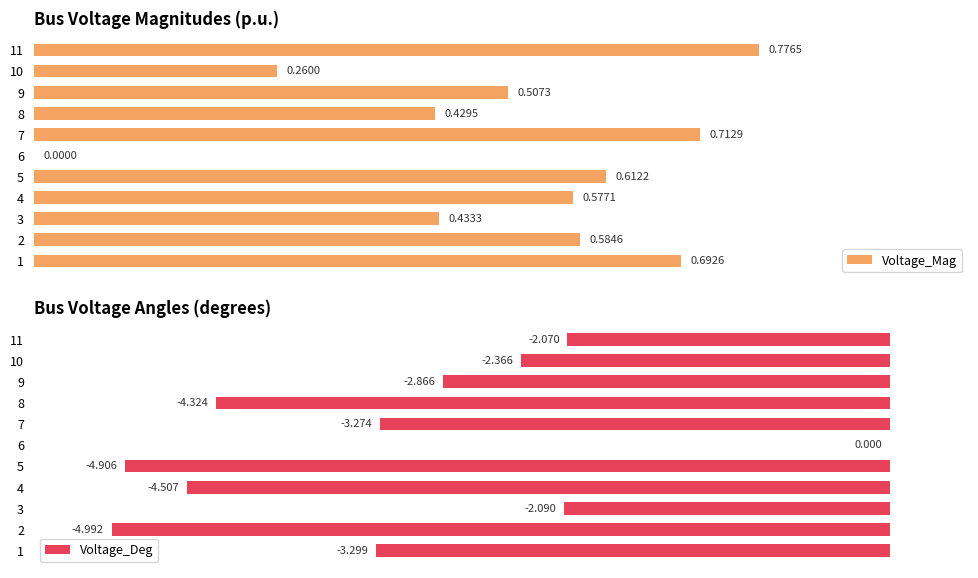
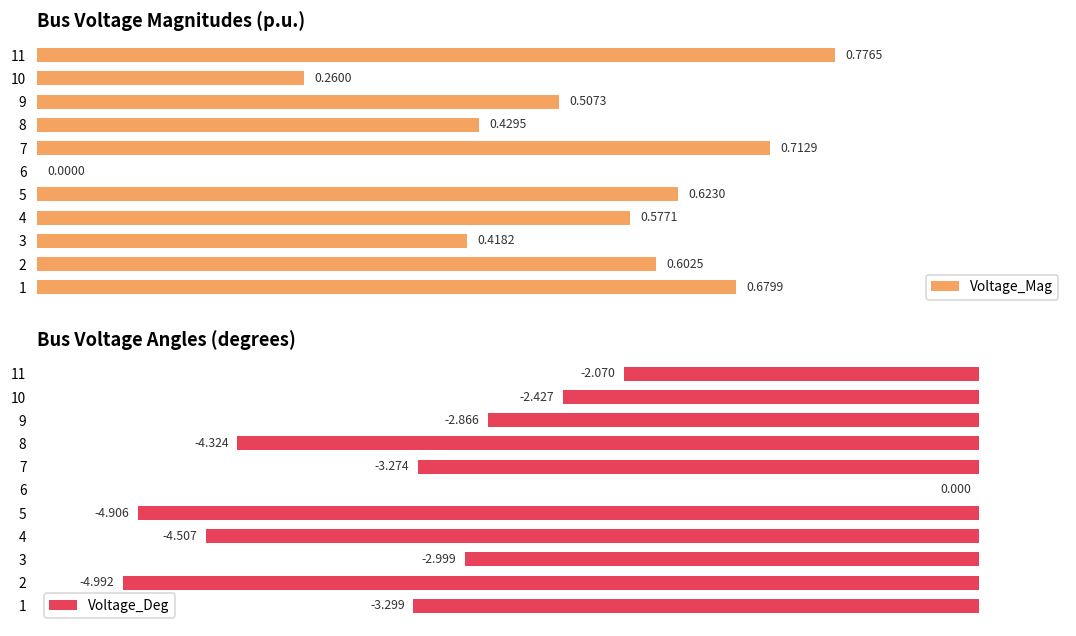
Bus Voltage Magnitudes (p.u.), 5: 0.6122 -> 0.6230
Bus Voltage Magnitudes (p.u.), 3: 0.4333 -> 0.4182
Bus Voltage Magnitudes (p.u.), 2: 0.5846 -> 0.6025
Bus Voltage Magnitudes (p.u.), 1: 0.6926 -> 0.6799
Bus Voltage Angles (degrees), 10: -2.366 -> -2.427
Bus Voltage Angles (degrees), 3: -2.090 -> -2.999
